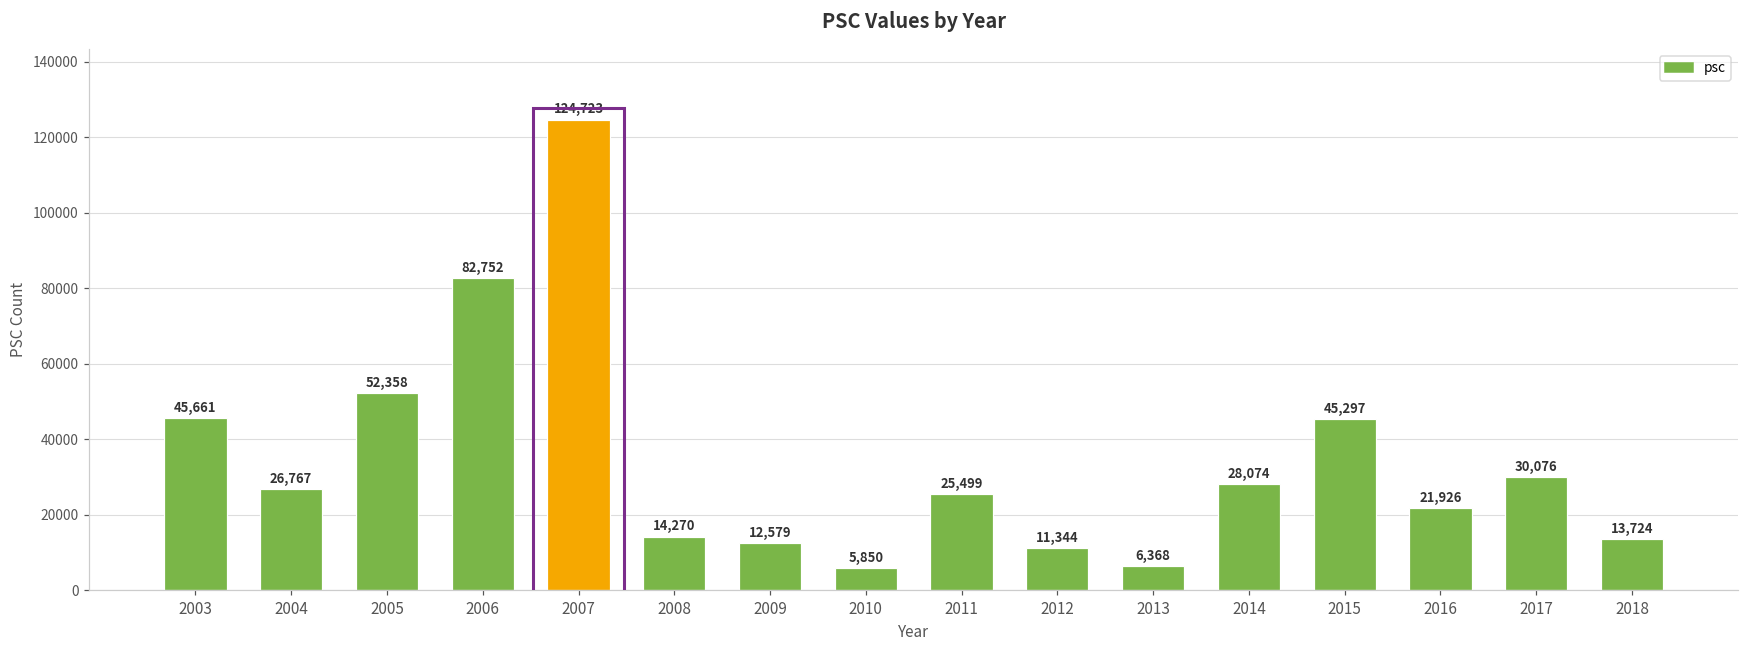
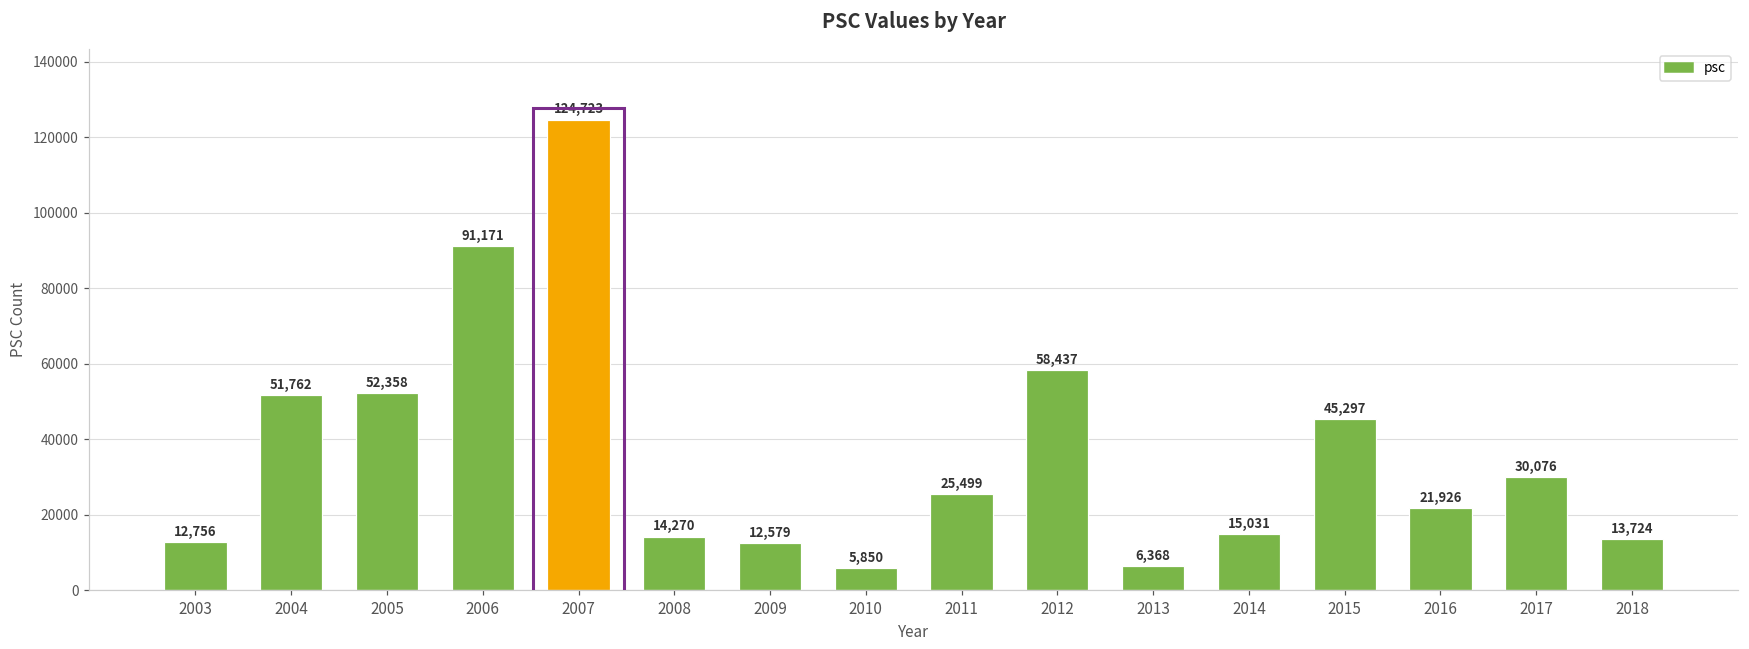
2003: 45,661 -> 12,756
2004: 26,767 -> 51,762
2006: 82,752 -> 91,171
2012: 11,344 -> 58,437
2014: 28,074 -> 15,031
